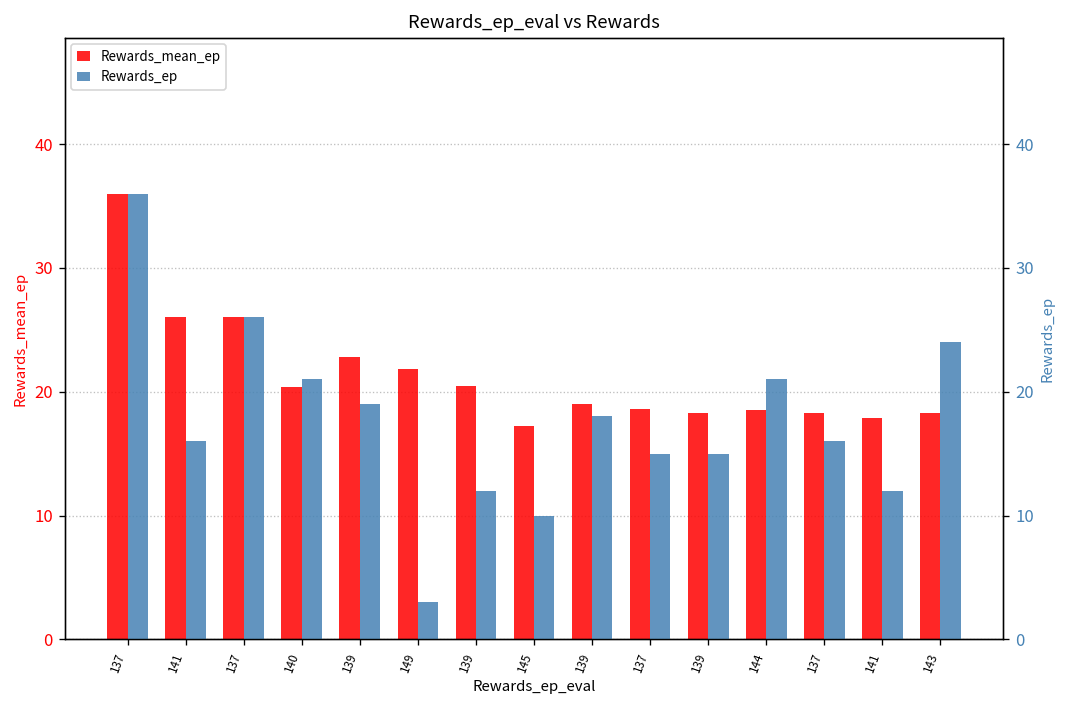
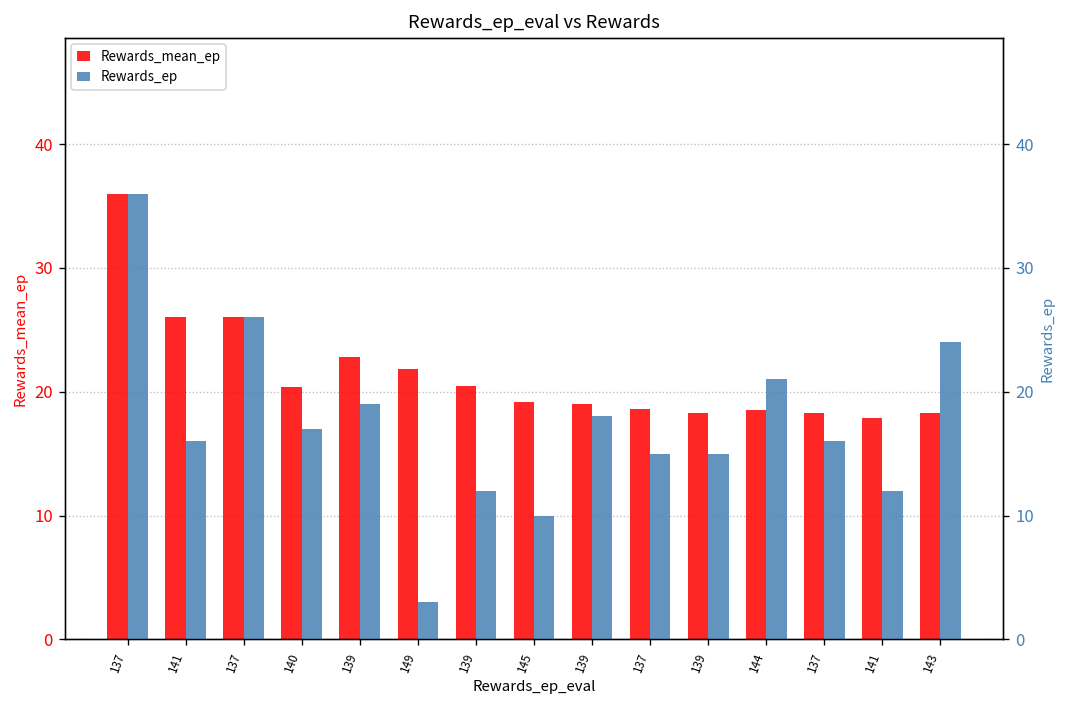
Rewards_mean_ep, 145: 17.2 -> 19.1
Rewards_ep, 140: 21 -> 17
